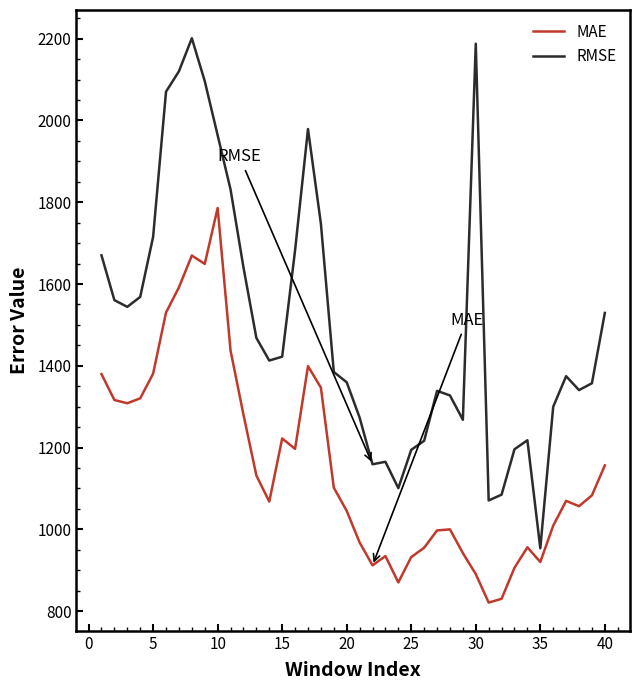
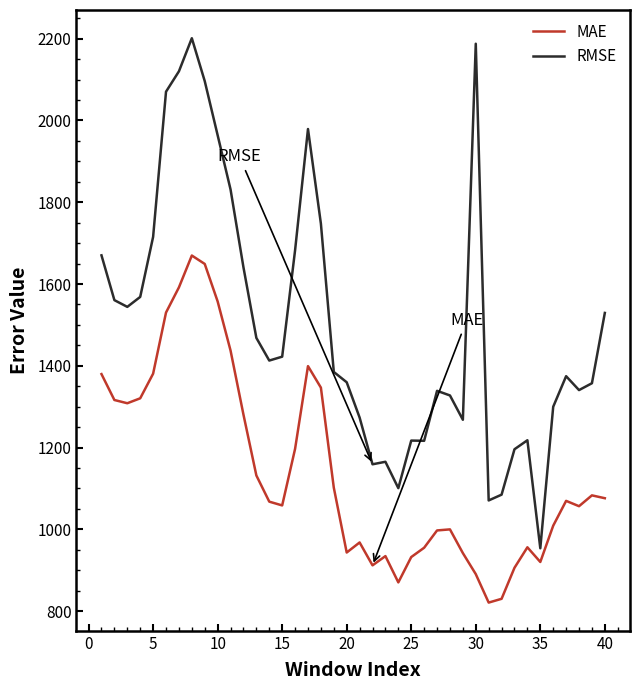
MAE, 10: 1790 -> 1560
MAE, 15: 1220 -> 1060
MAE, 20: 1050 -> 940
RMSE, 25: 1190 -> 1220
MAE, 40: 1160 -> 1080
